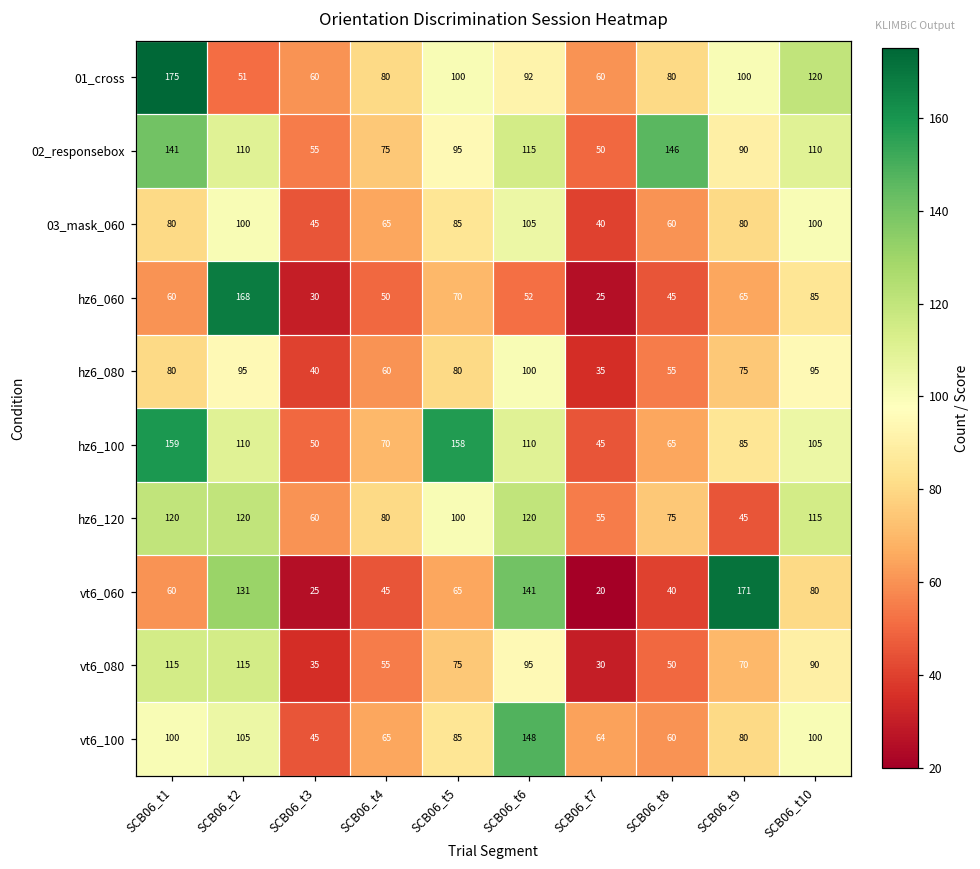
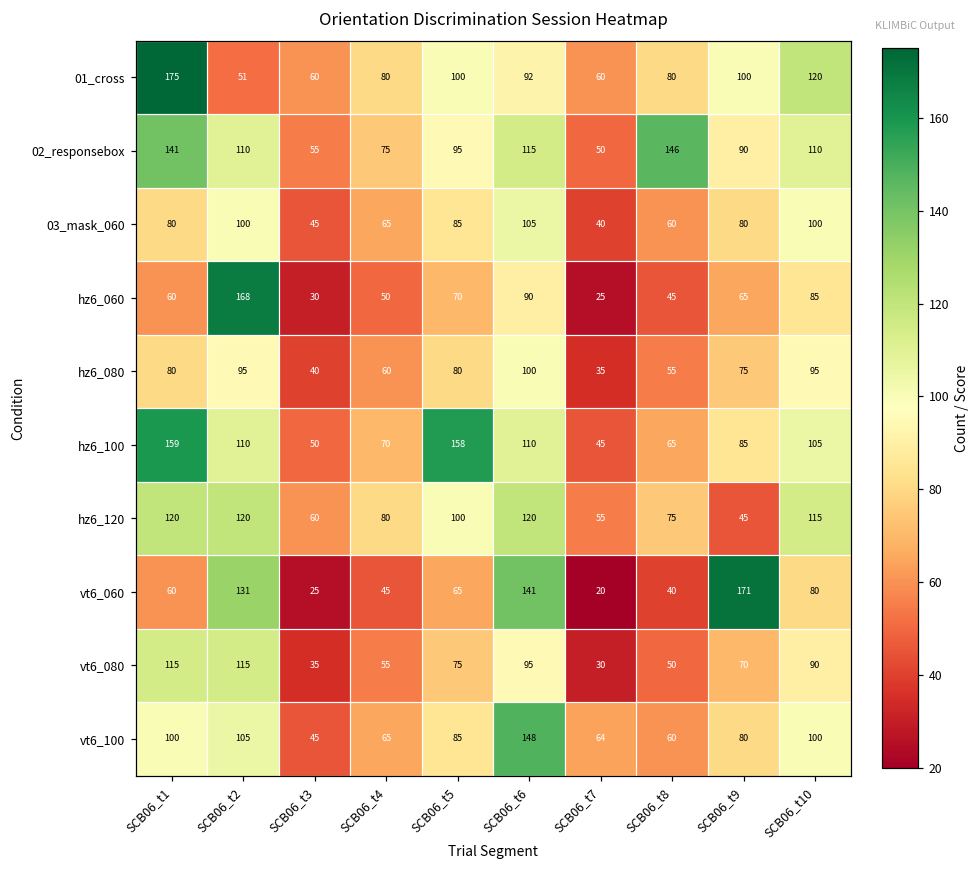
hz6_060, SCB06_t6: 52 -> 90
